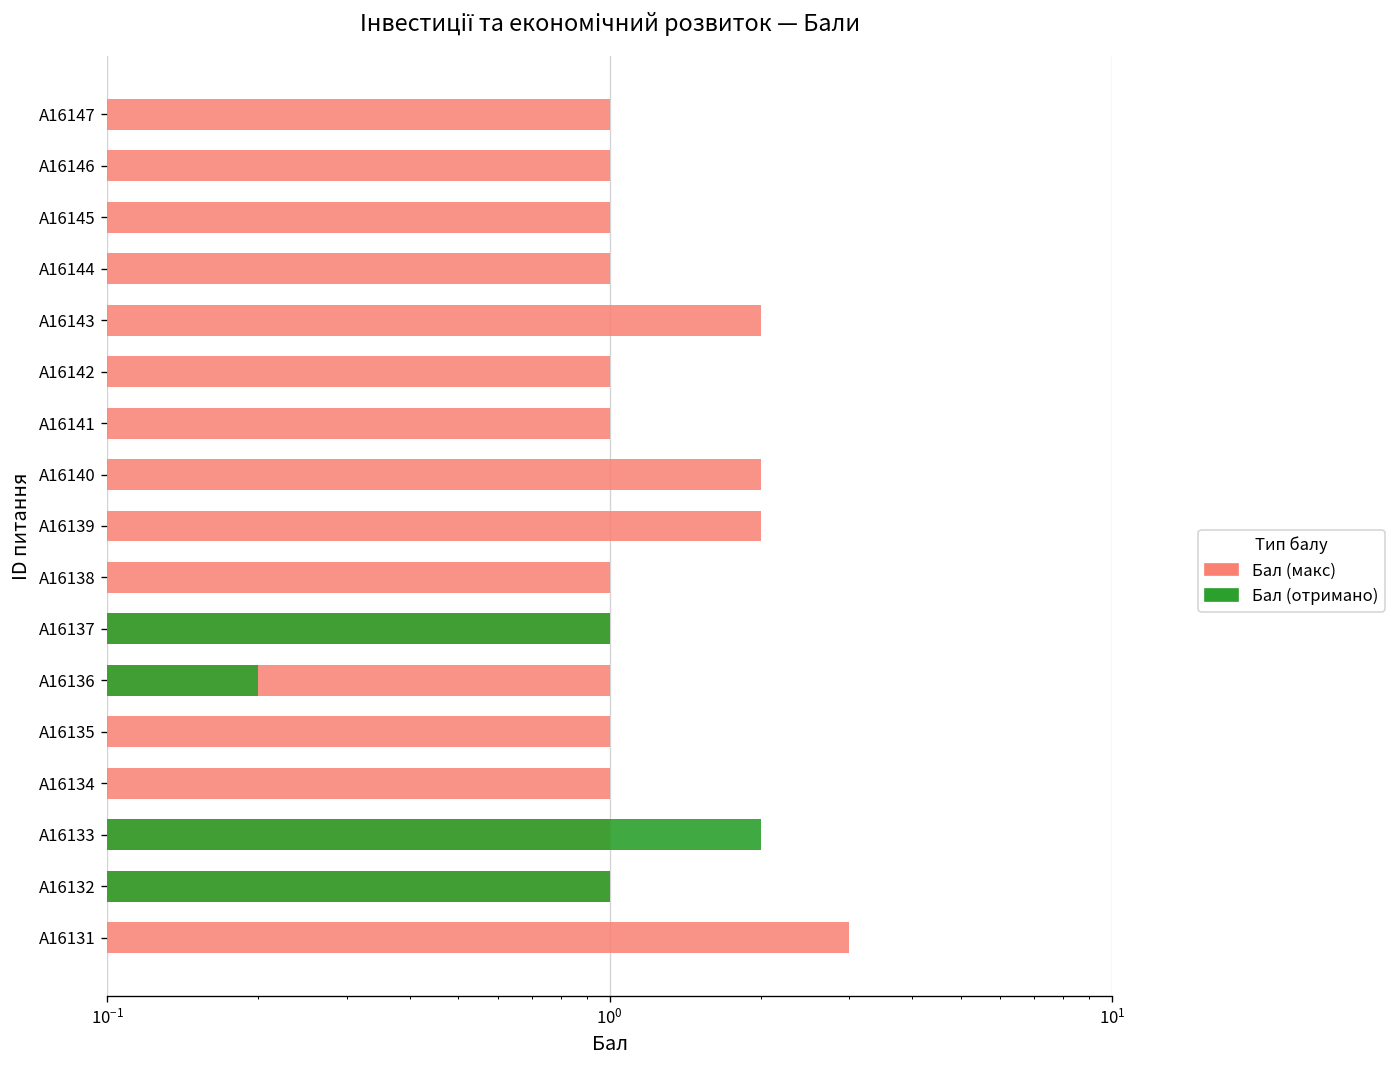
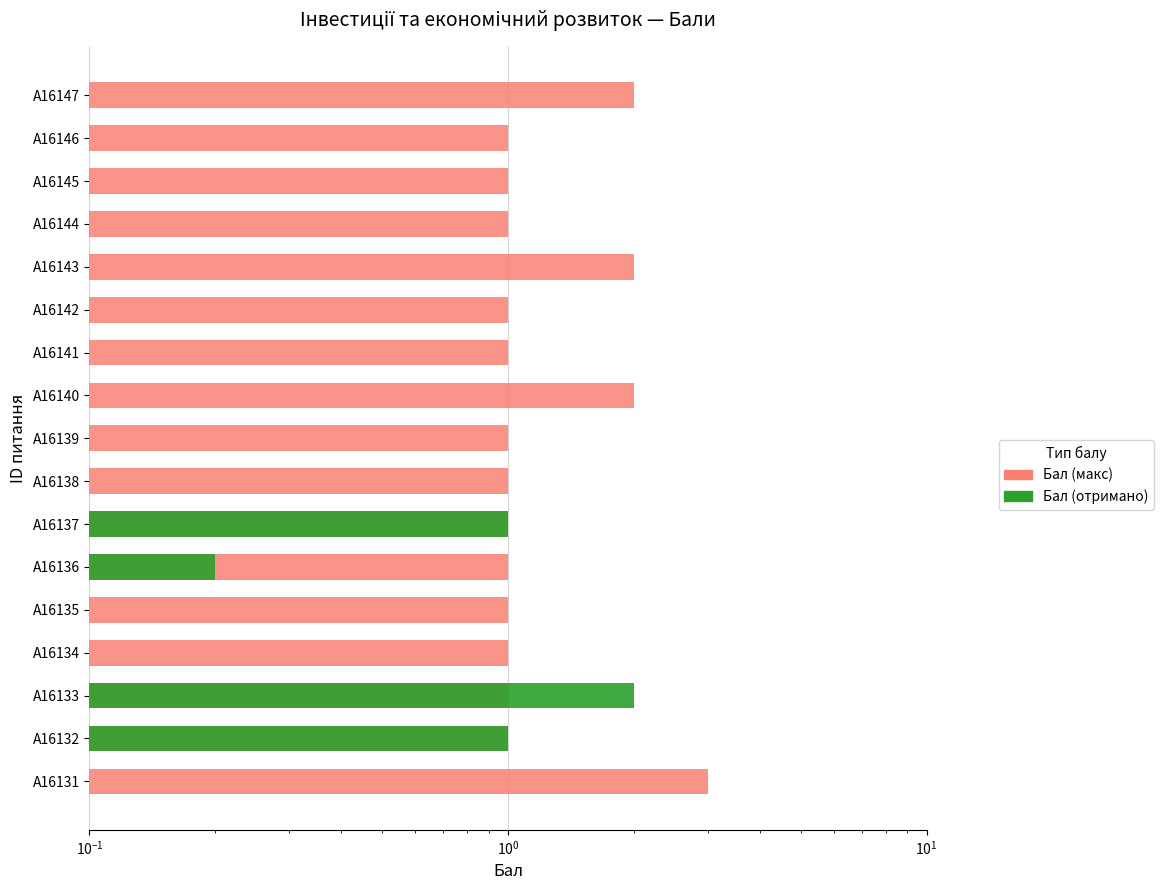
Бал (макс), A16147: 1 -> 2
Бал (макс), A16139: 2 -> 1
